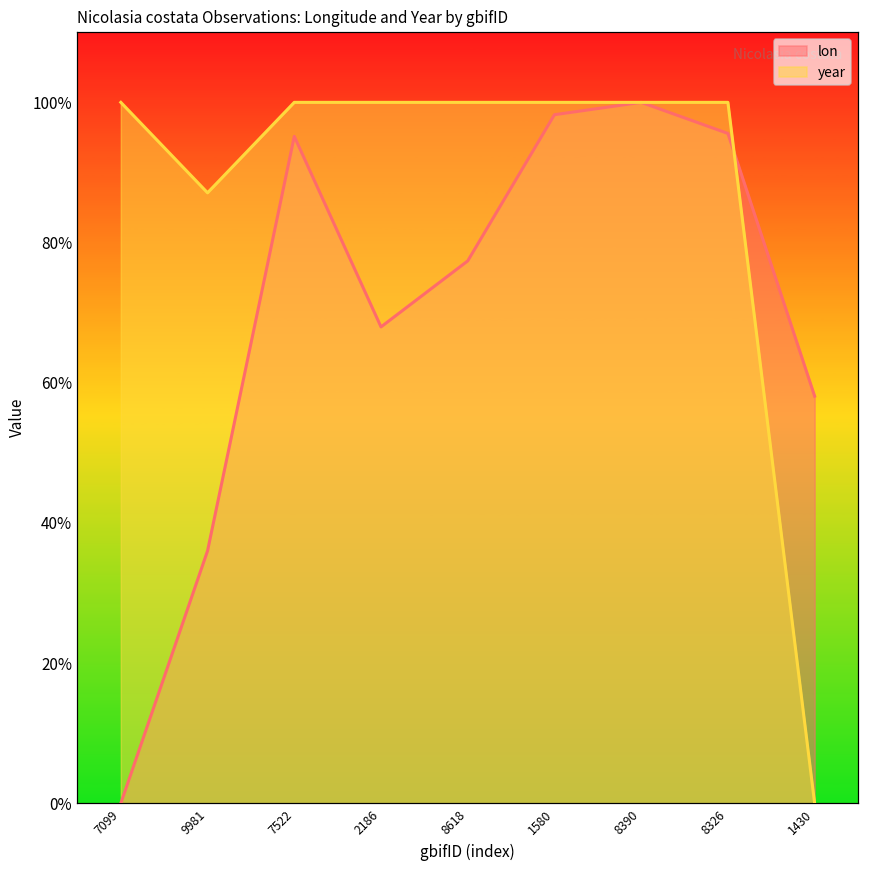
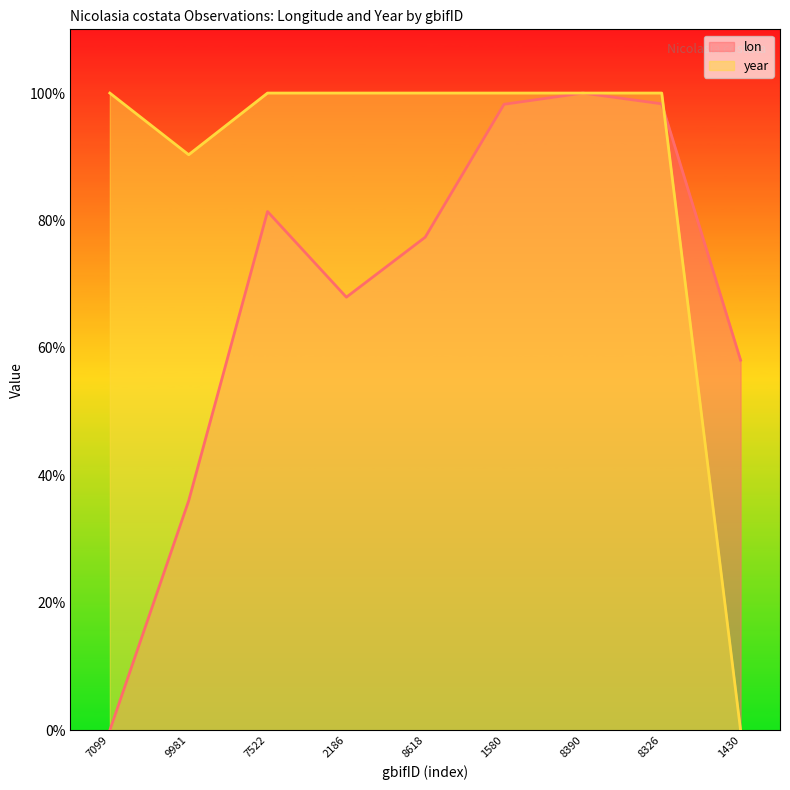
year, 9981: 87% -> 90%
lon, 7522: 95% -> 81%
lon, 8326: 96% -> 98%
